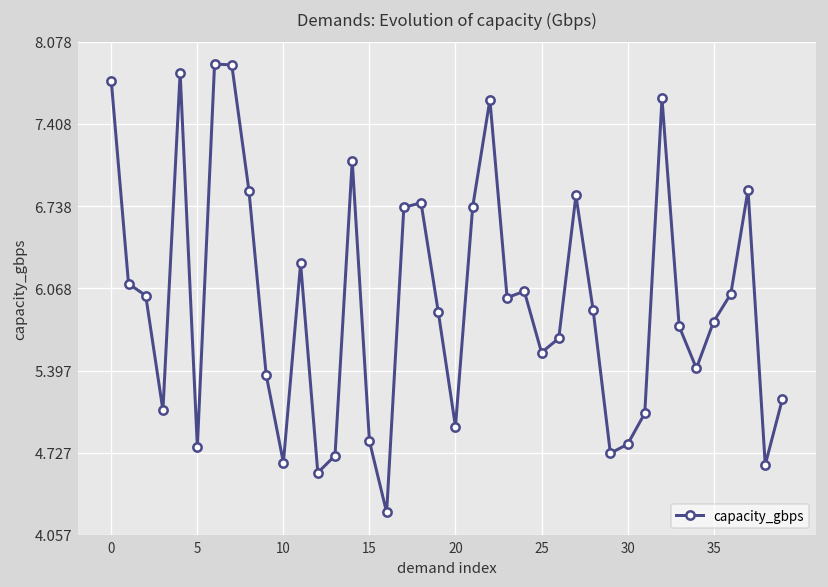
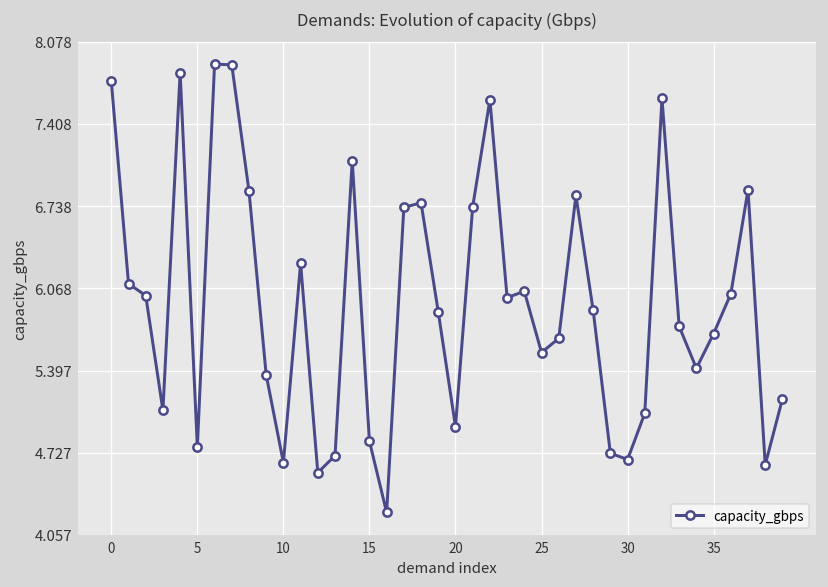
30: 4.80 -> 4.67
35: 5.80 -> 5.70
